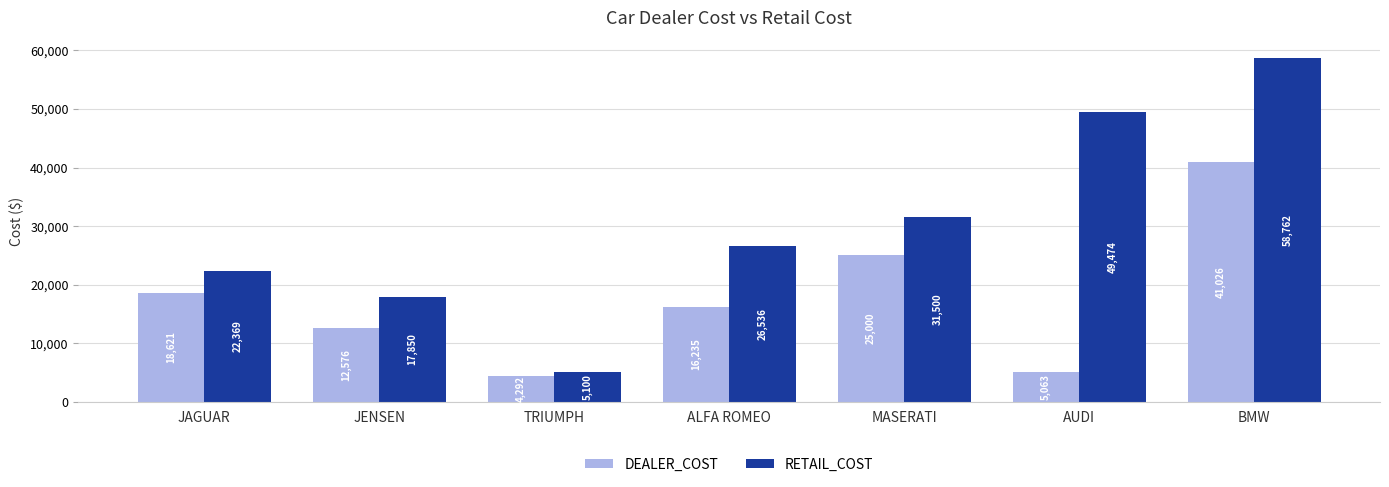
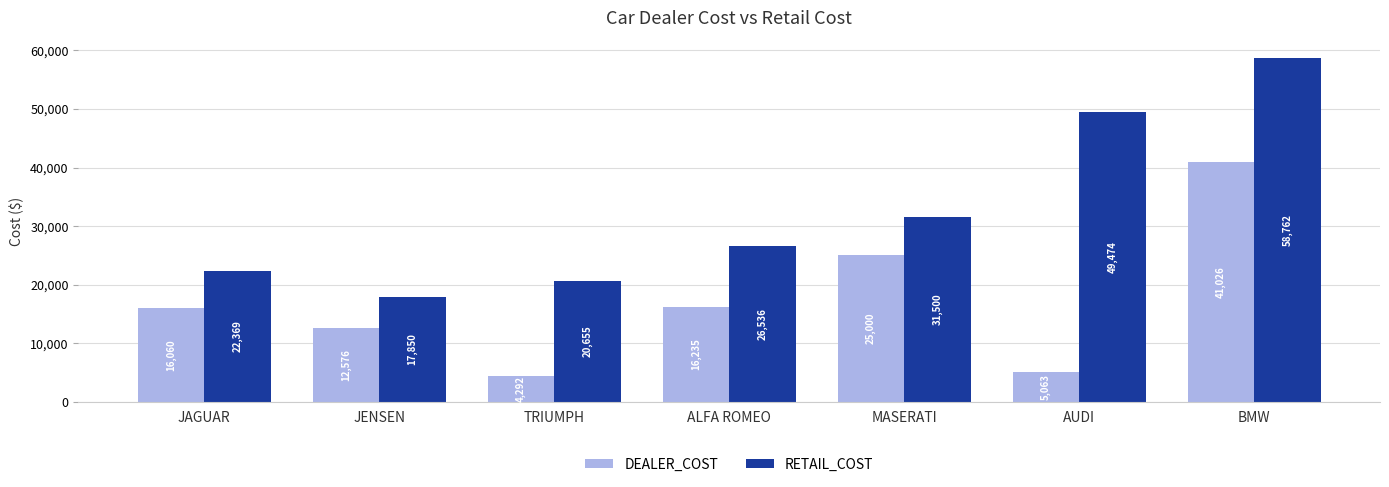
DEALER_COST, JAGUAR: 18,621 -> 16,060
RETAIL_COST, TRIUMPH: 5,100 -> 20,655
